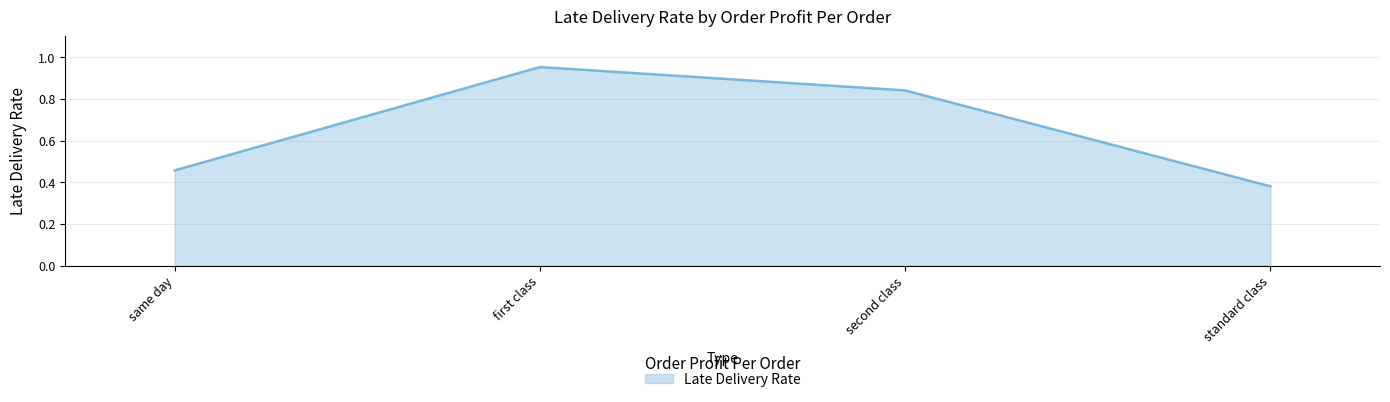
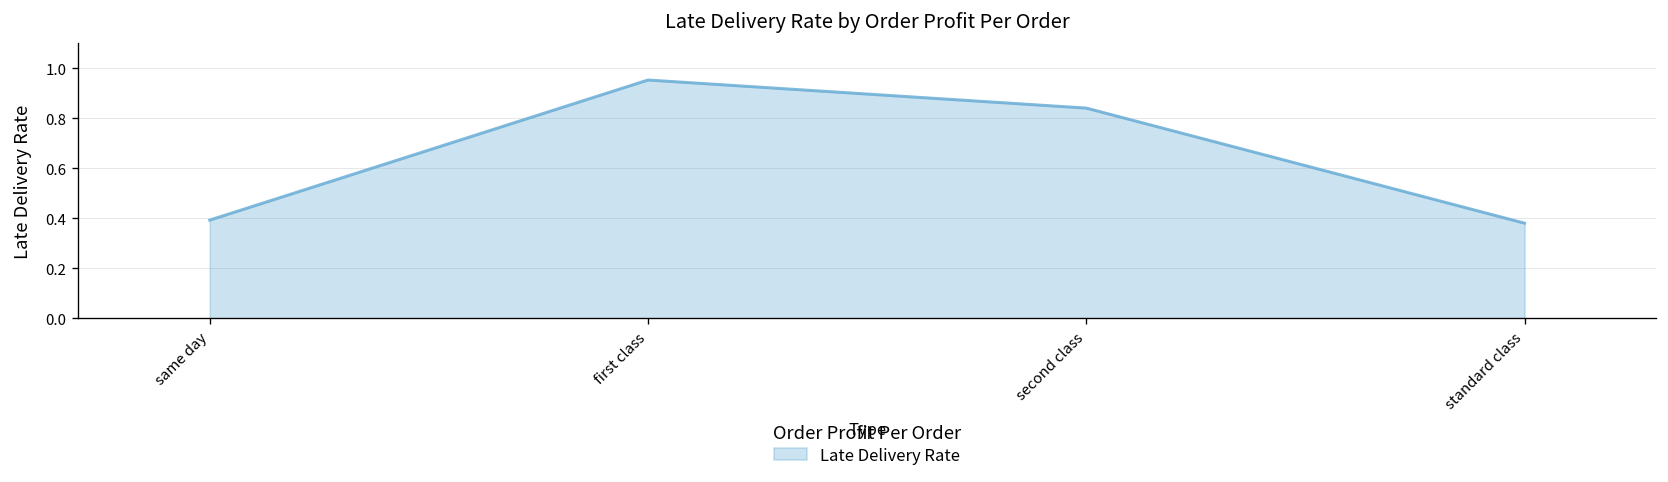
same day: 0.46 -> 0.39
